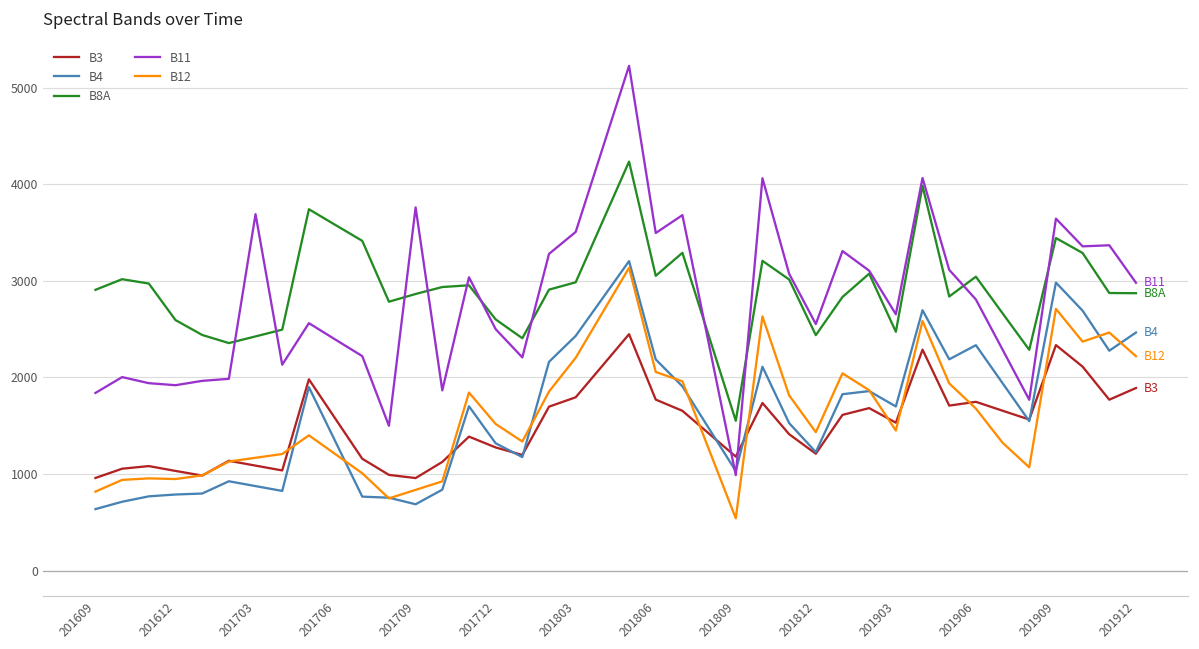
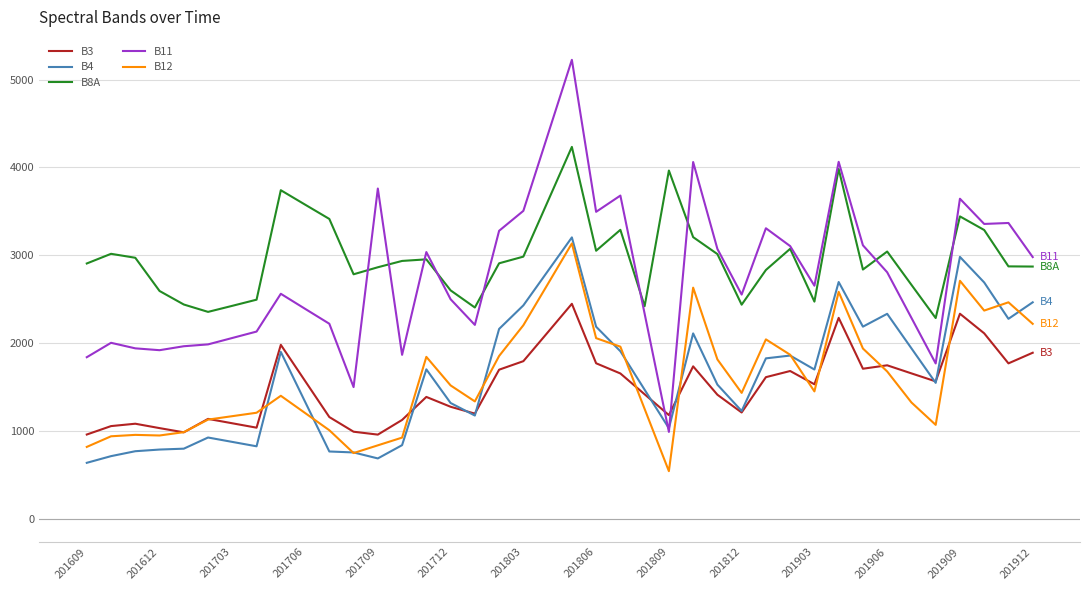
B11, 201703: 3700 -> 2100
B8A, 201809: 1600 -> 4000
